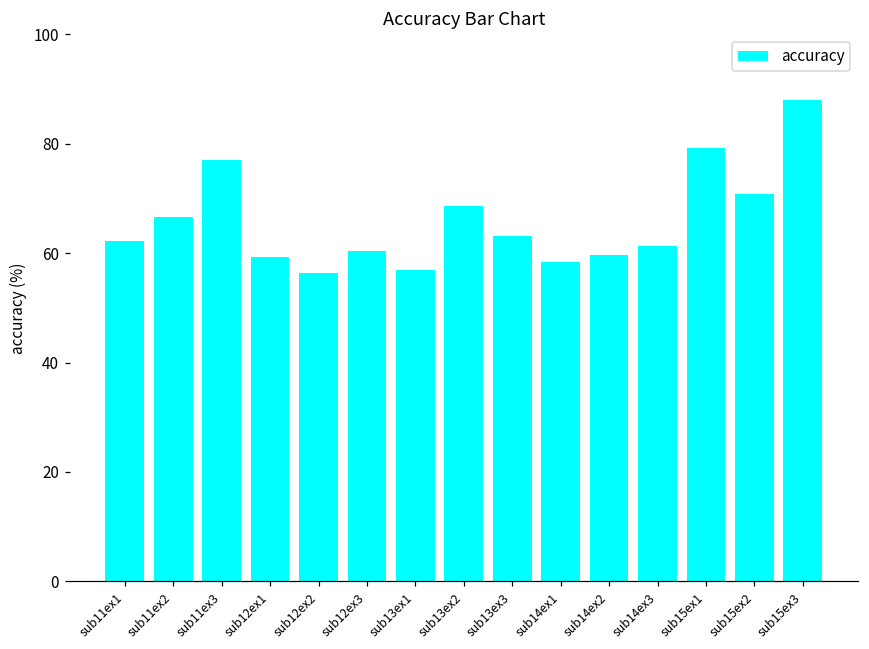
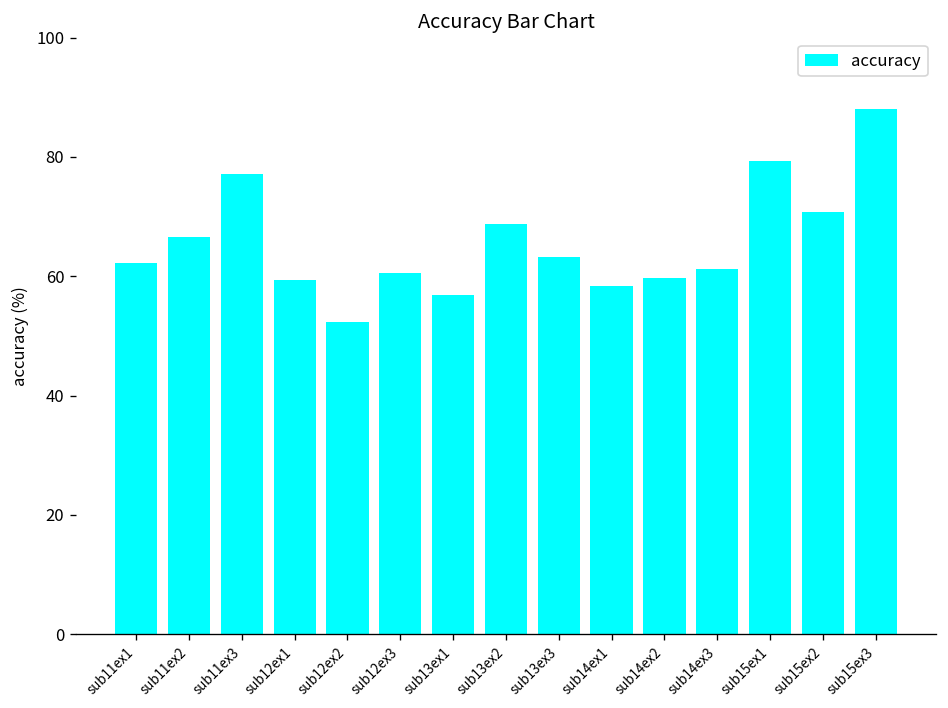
sub12ex2: 56 -> 52
